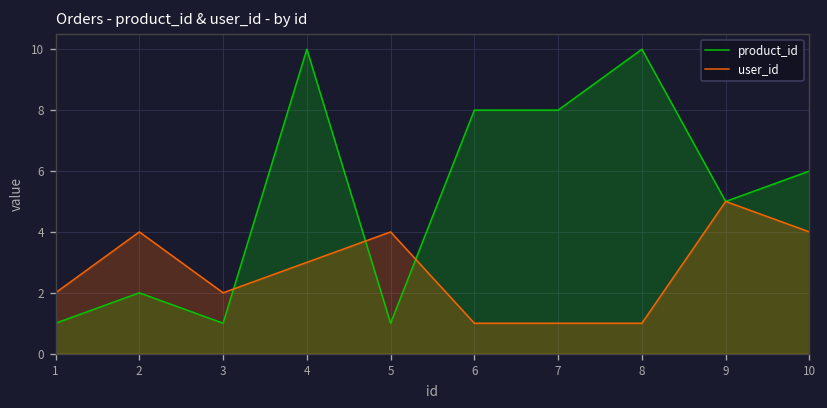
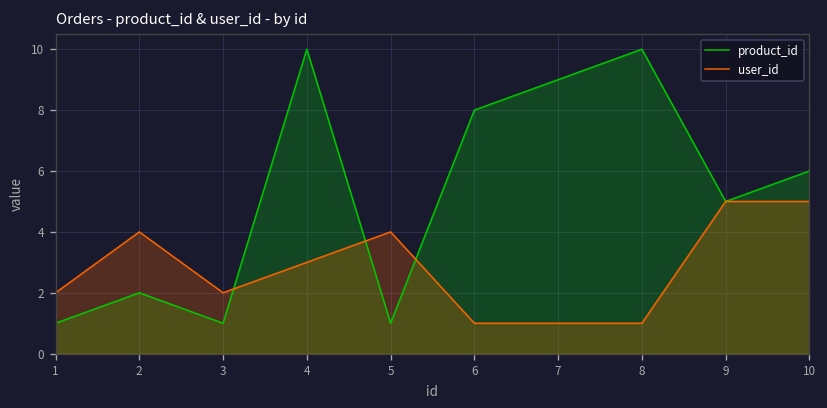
product_id, 7: 8 -> 9
user_id, 10: 4 -> 5
